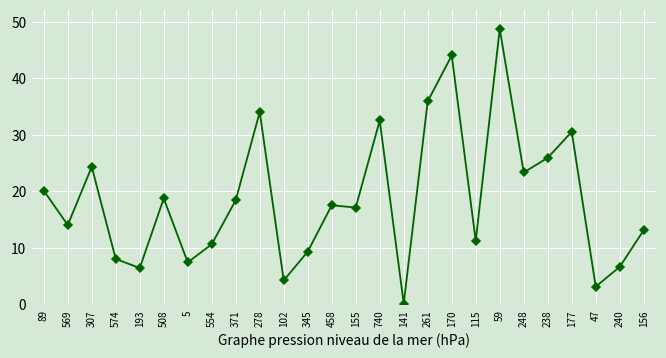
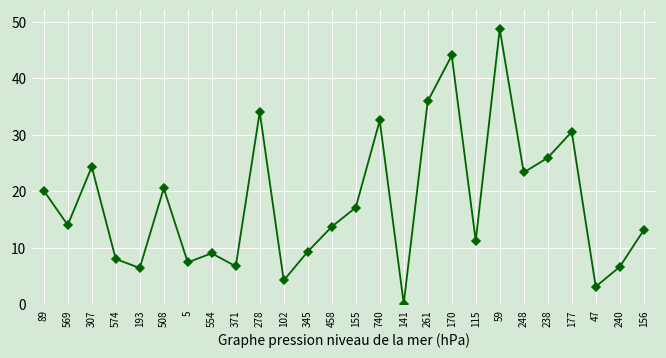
508: 19 -> 21
554: 11 -> 9
371: 18 -> 7
458: 18 -> 14
